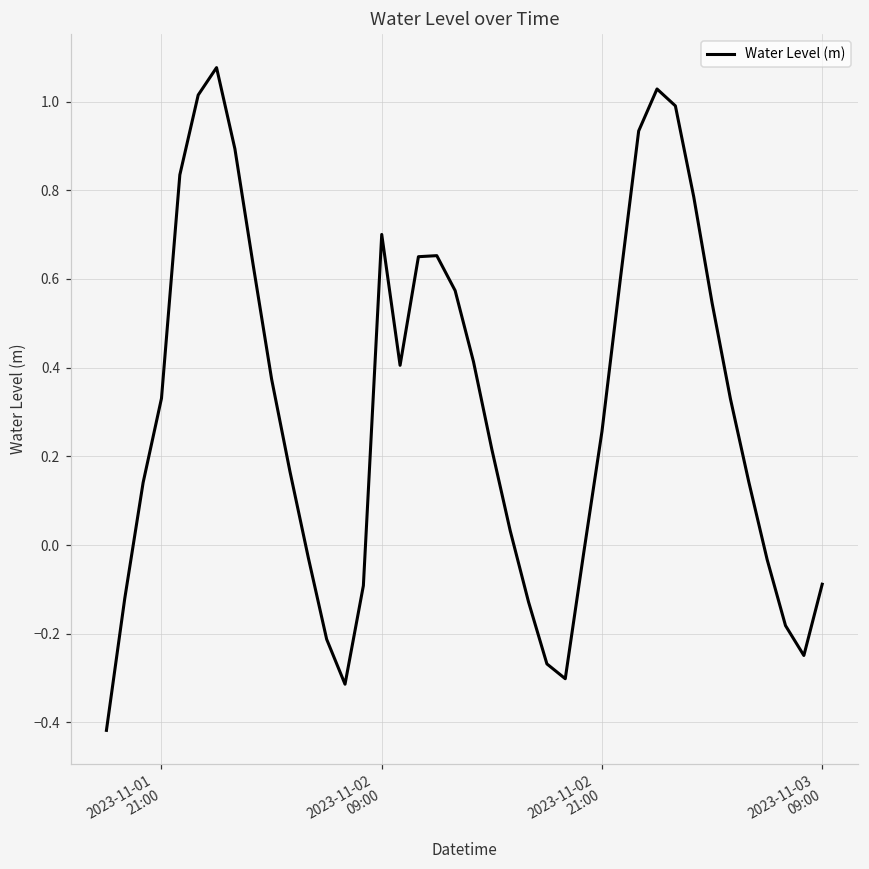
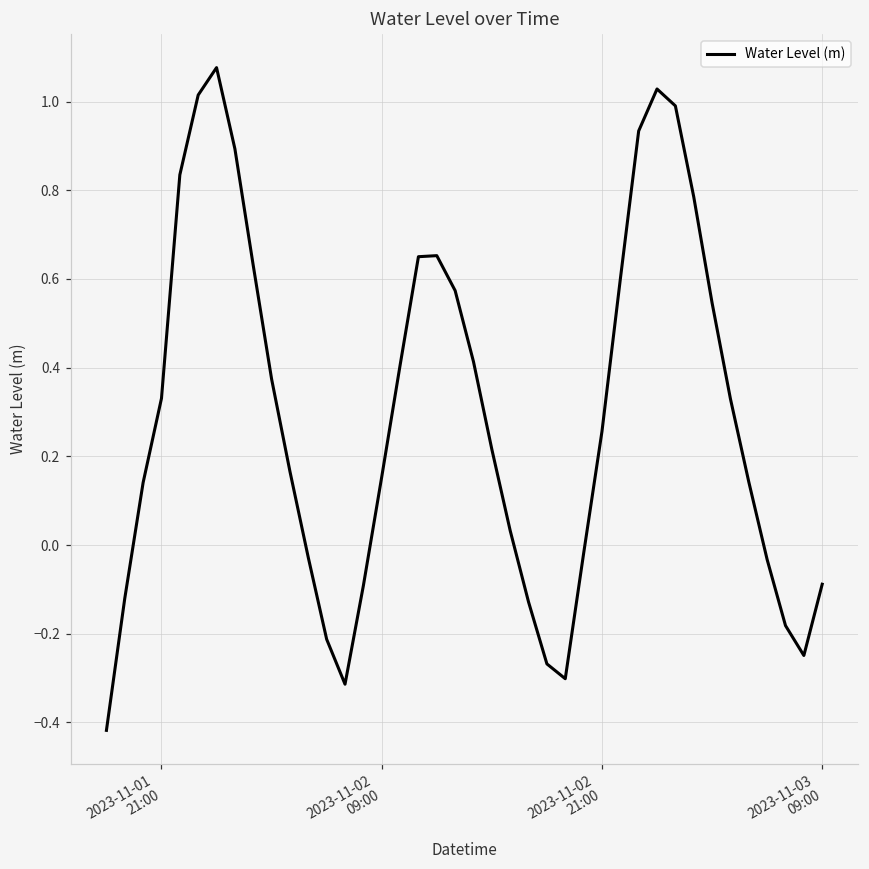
2023-11-02 09:00: 0.70 -> 0.15
